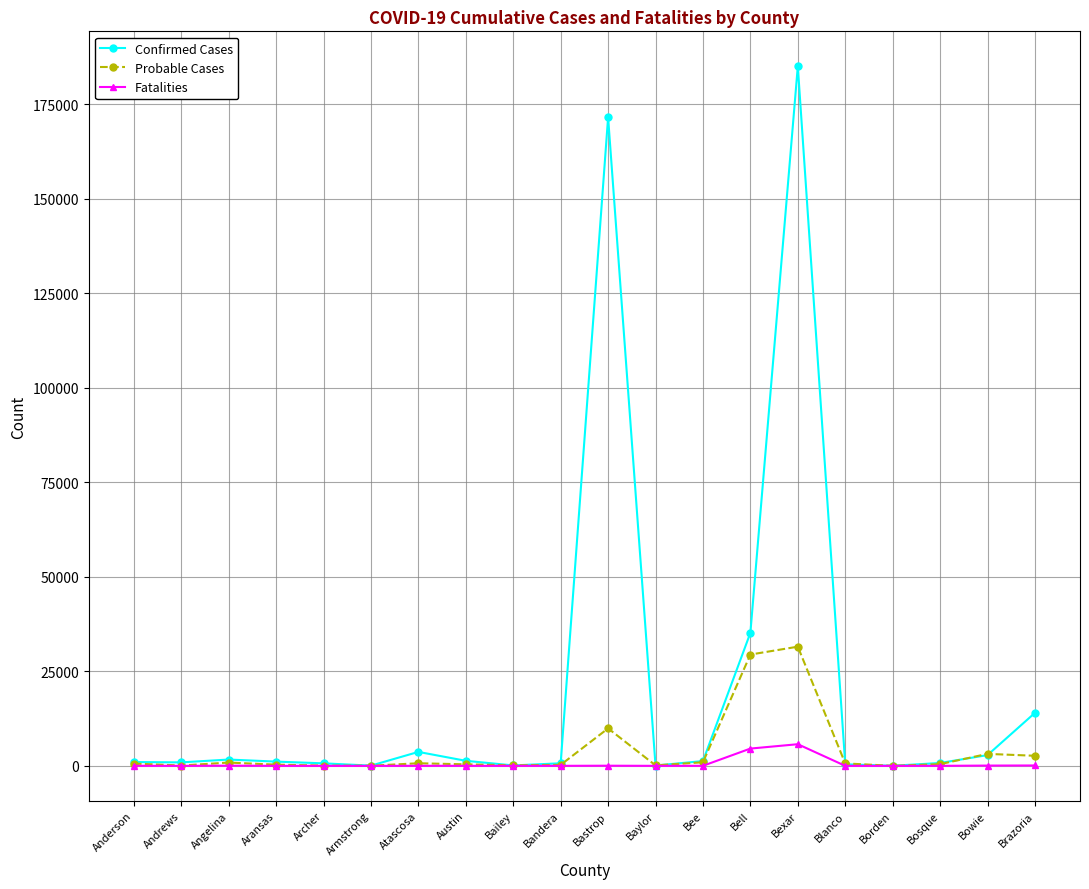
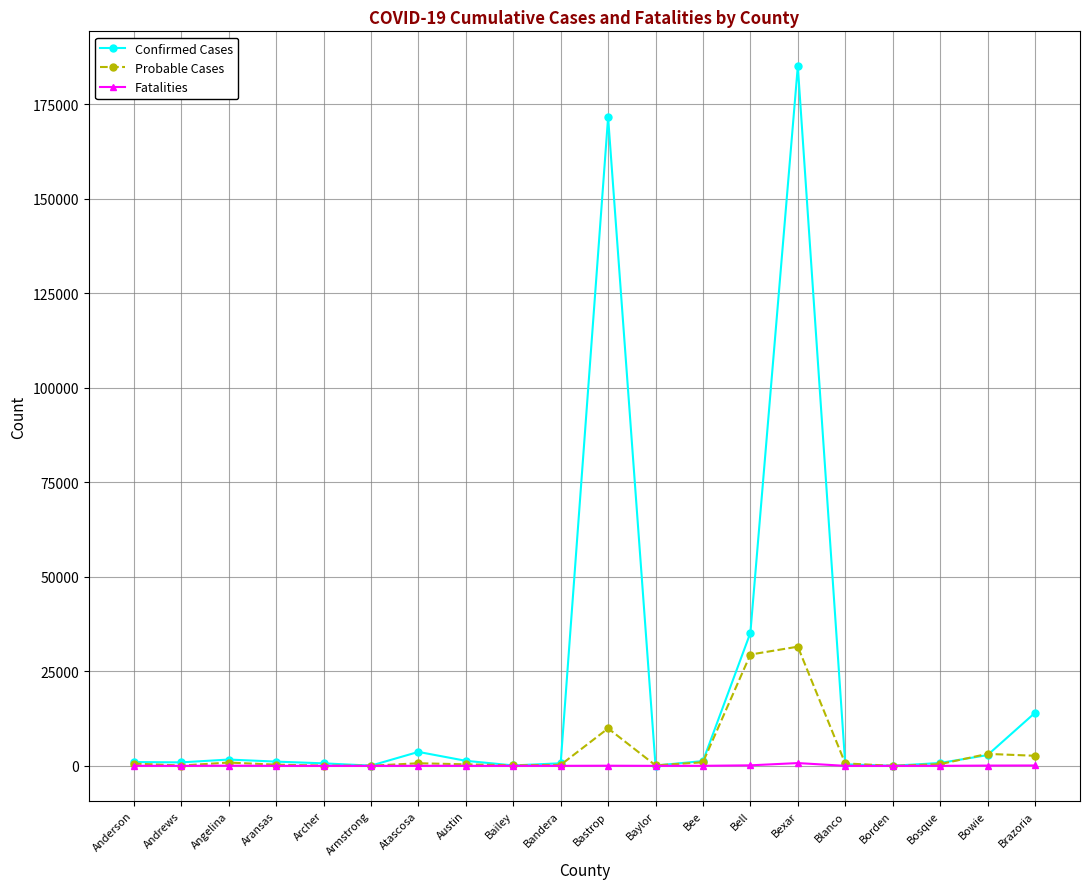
Fatalities, Bell: 5000 -> 0
Fatalities, Bexar: 6000 -> 1000
